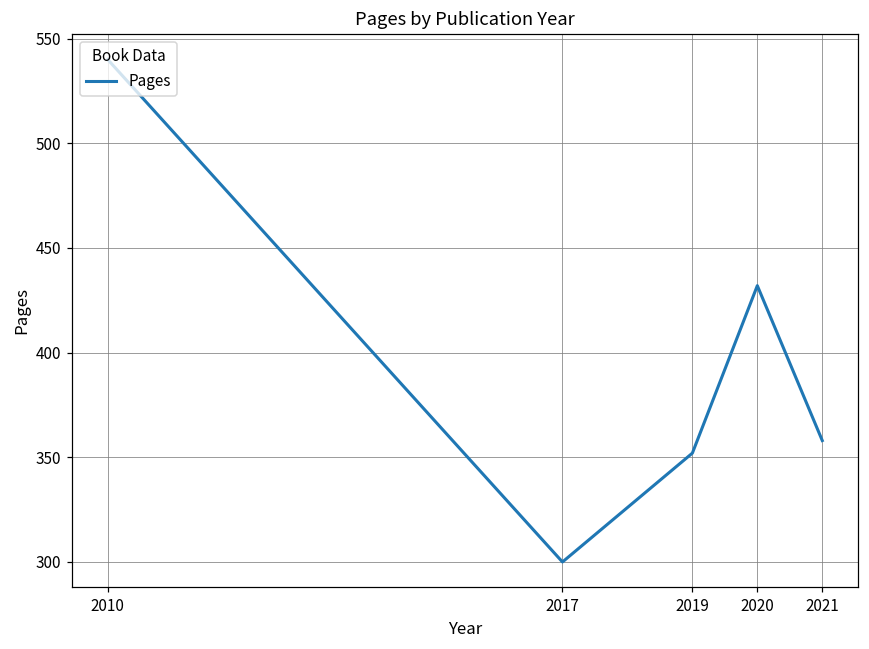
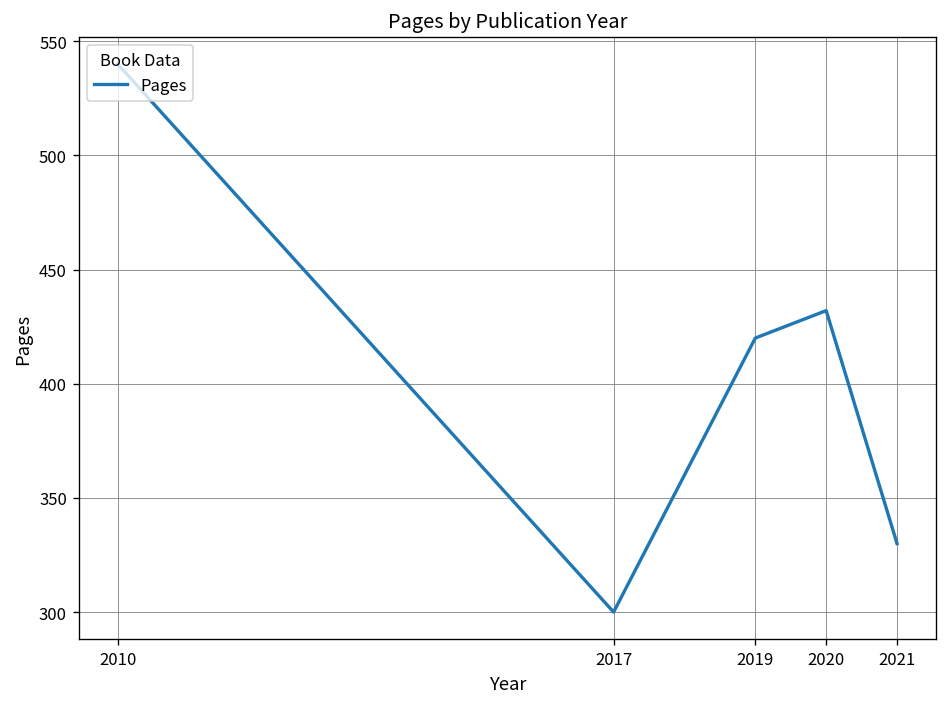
2019: 352 -> 420
2021: 358 -> 330
